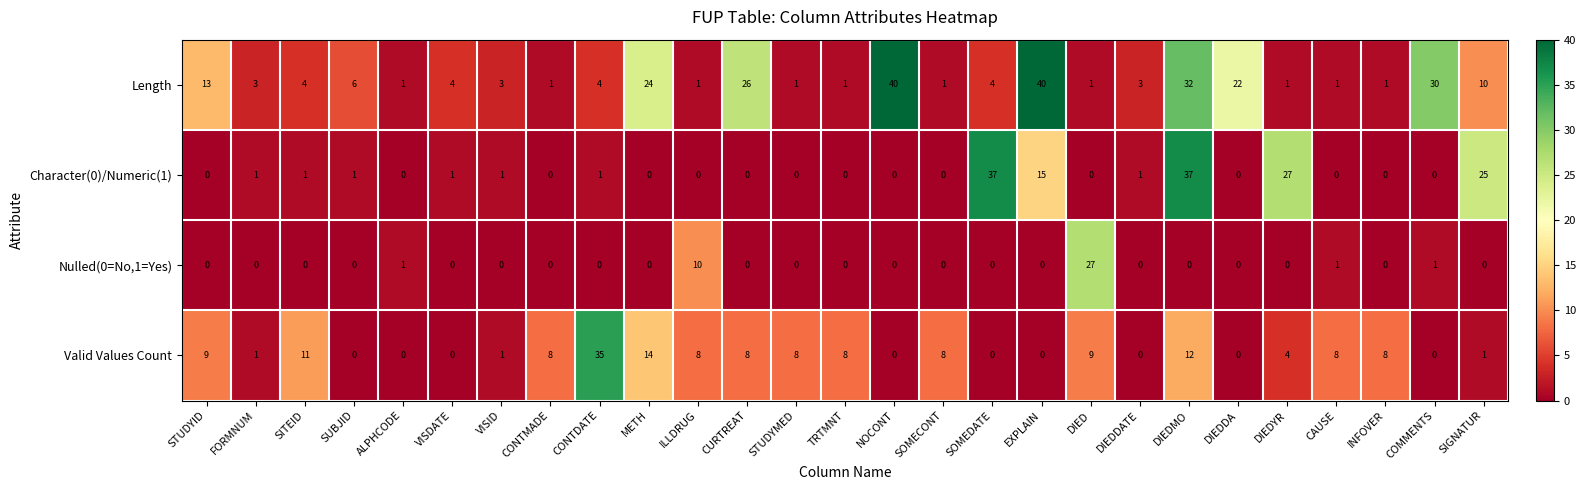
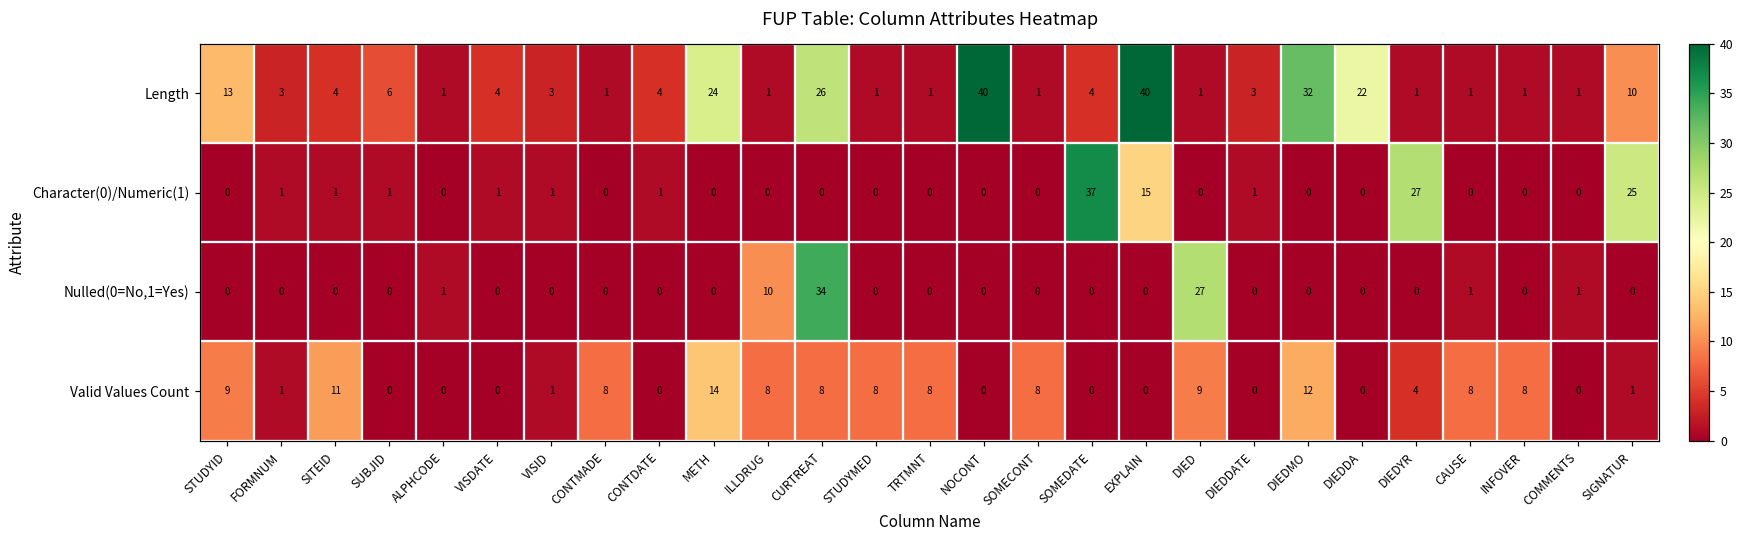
Length, COMMENTS: 30 -> 1
Character(0)/Numeric(1), DIEDMO: 37 -> 0
Nulled(0=No,1=Yes), CURTREAT: 0 -> 34
Valid Values Count, CONTDATE: 35 -> 0
